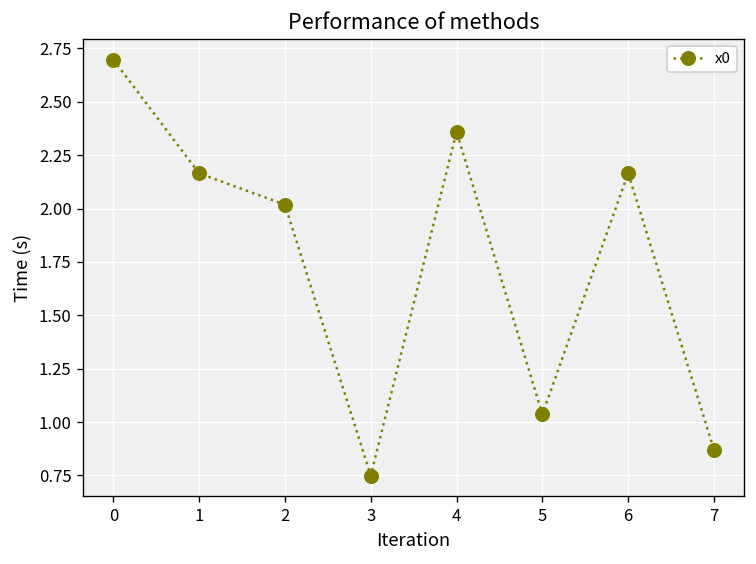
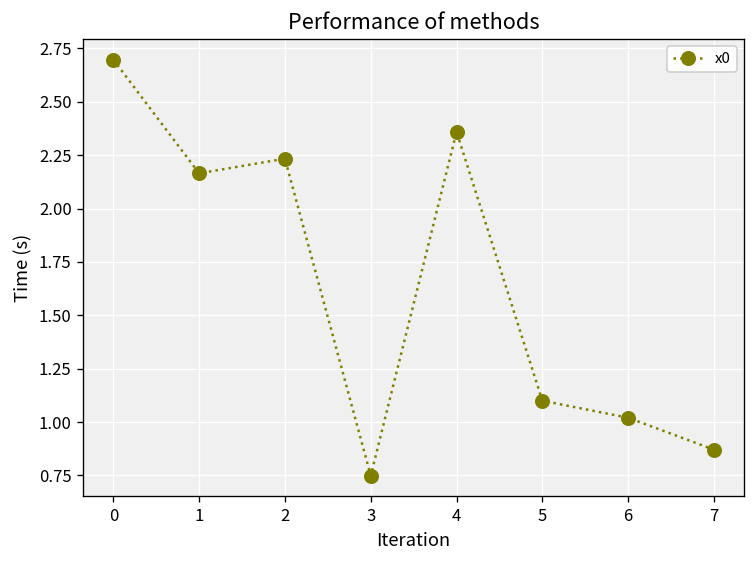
2: 2.02 -> 2.23
5: 1.04 -> 1.10
6: 2.17 -> 1.02
